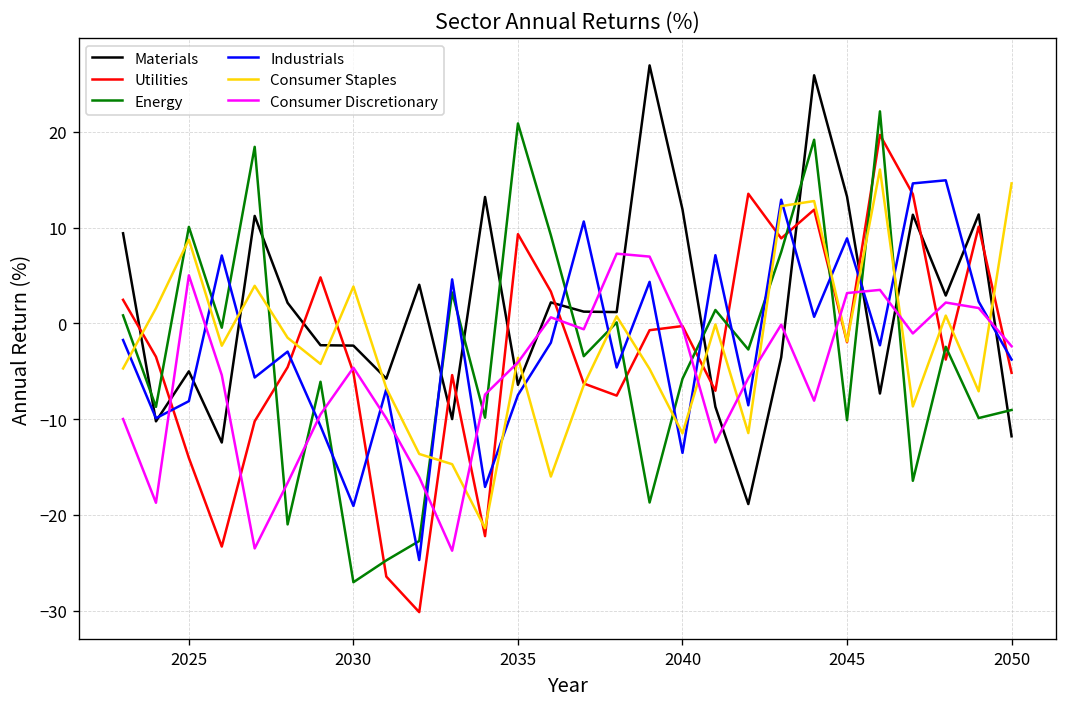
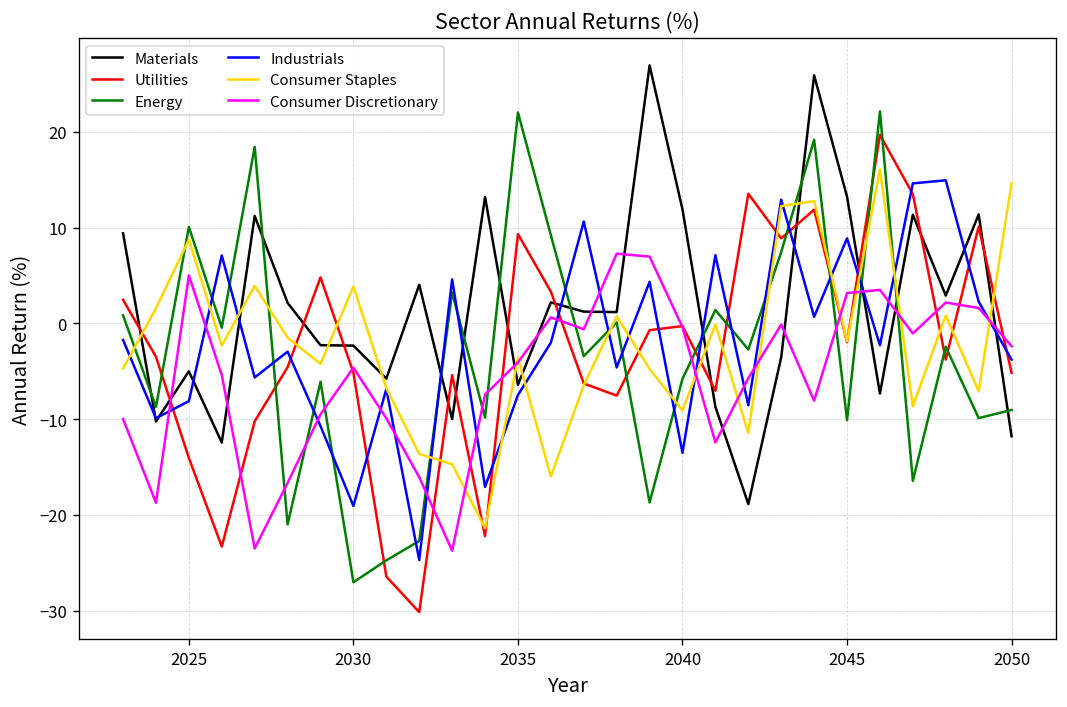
Energy, 2035: 21 -> 22
Consumer Staples, 2040: -11 -> -9
